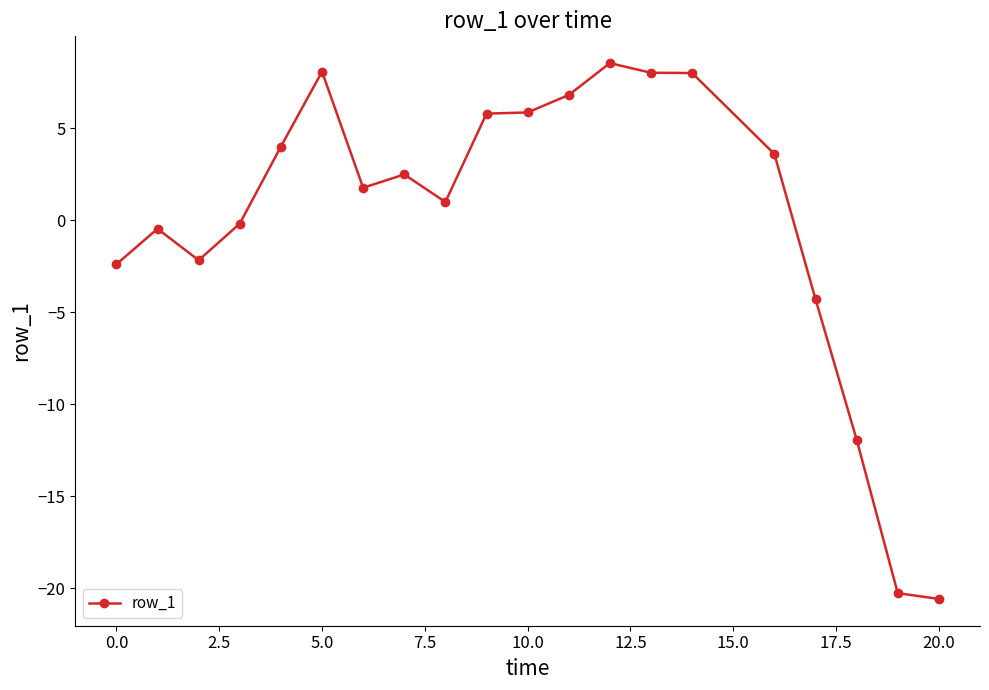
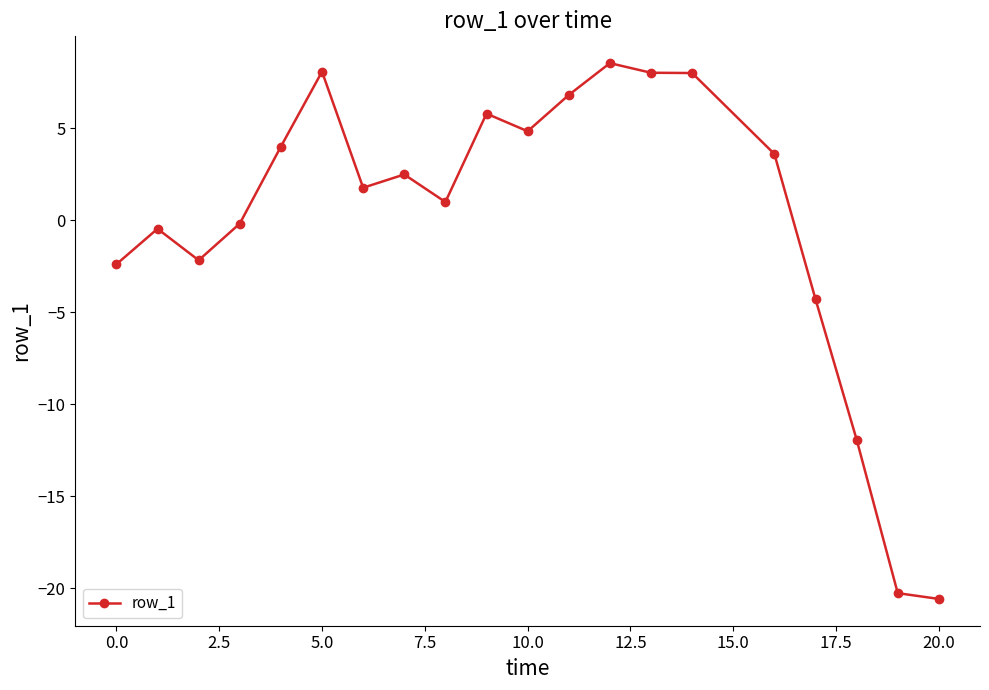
10.0: 5.8 -> 4.8
